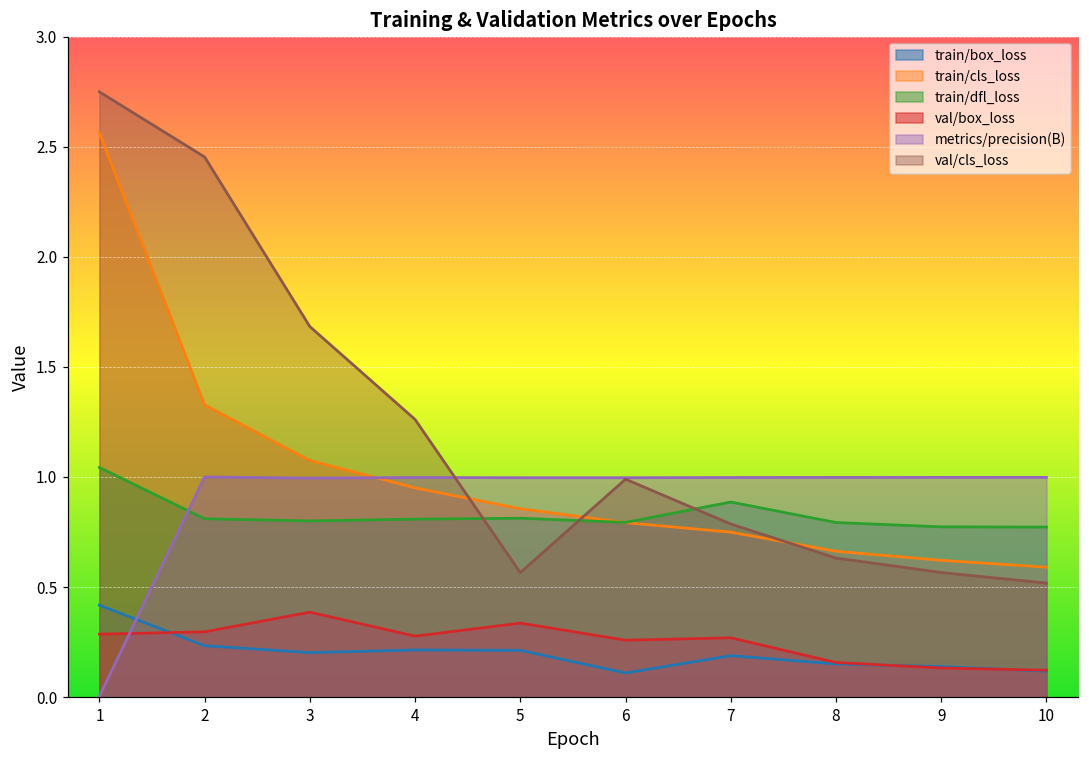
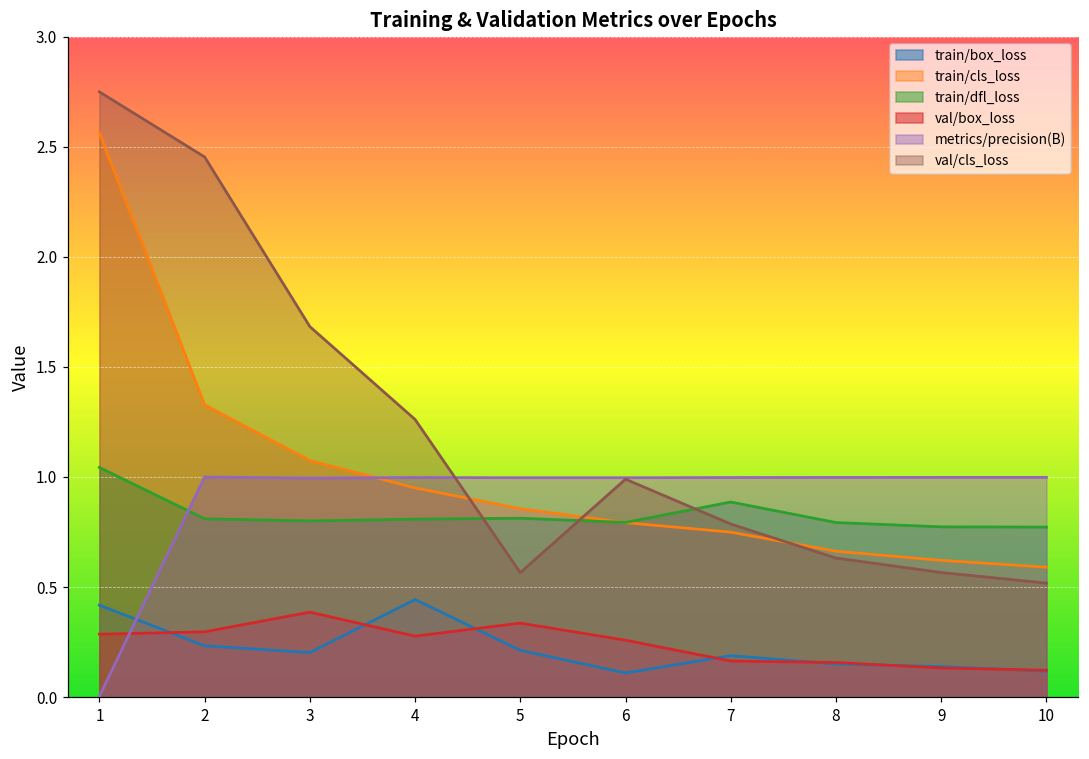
train/box_loss, 4: 0.21 -> 0.44
val/box_loss, 7: 0.27 -> 0.16
